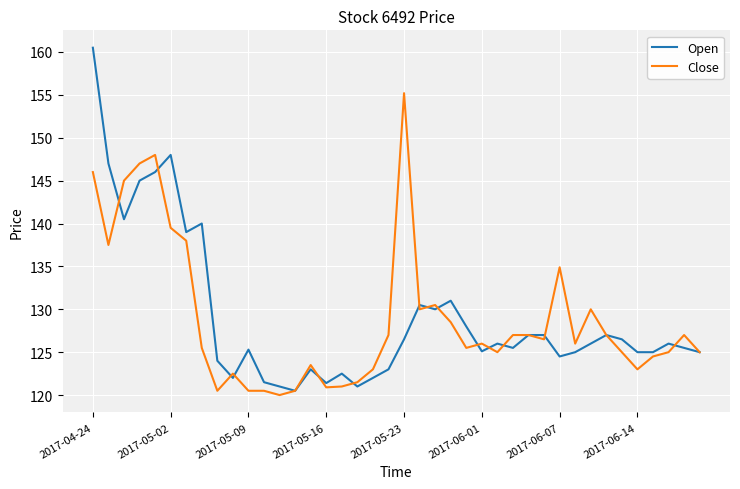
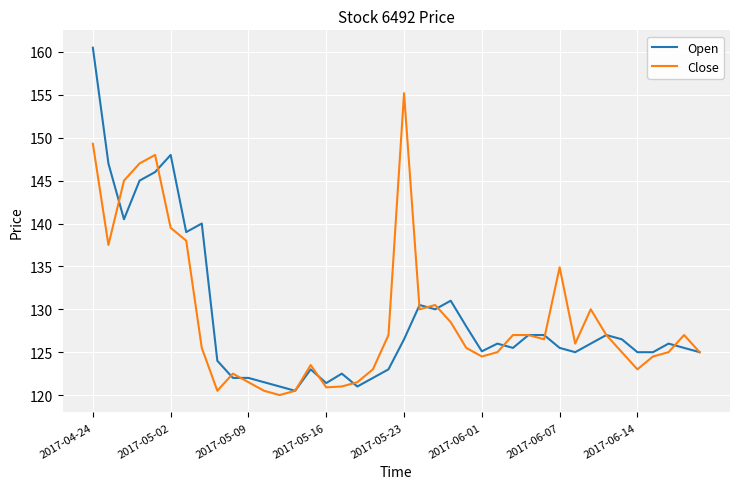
Close, 2017-04-24: 146 -> 149
Open, 2017-05-09: 125 -> 122
Close, 2017-05-09: 121 -> 122
Close, 2017-06-01: 126 -> 125
Open, 2017-06-07: 125 -> 126
